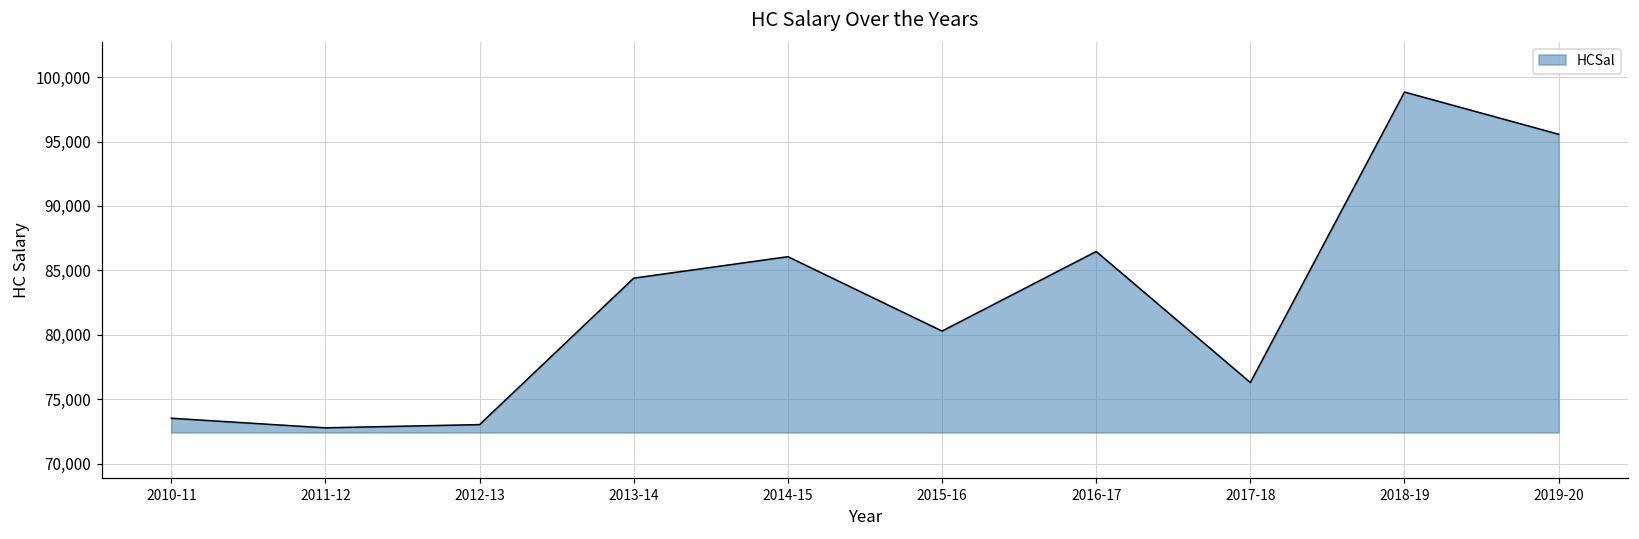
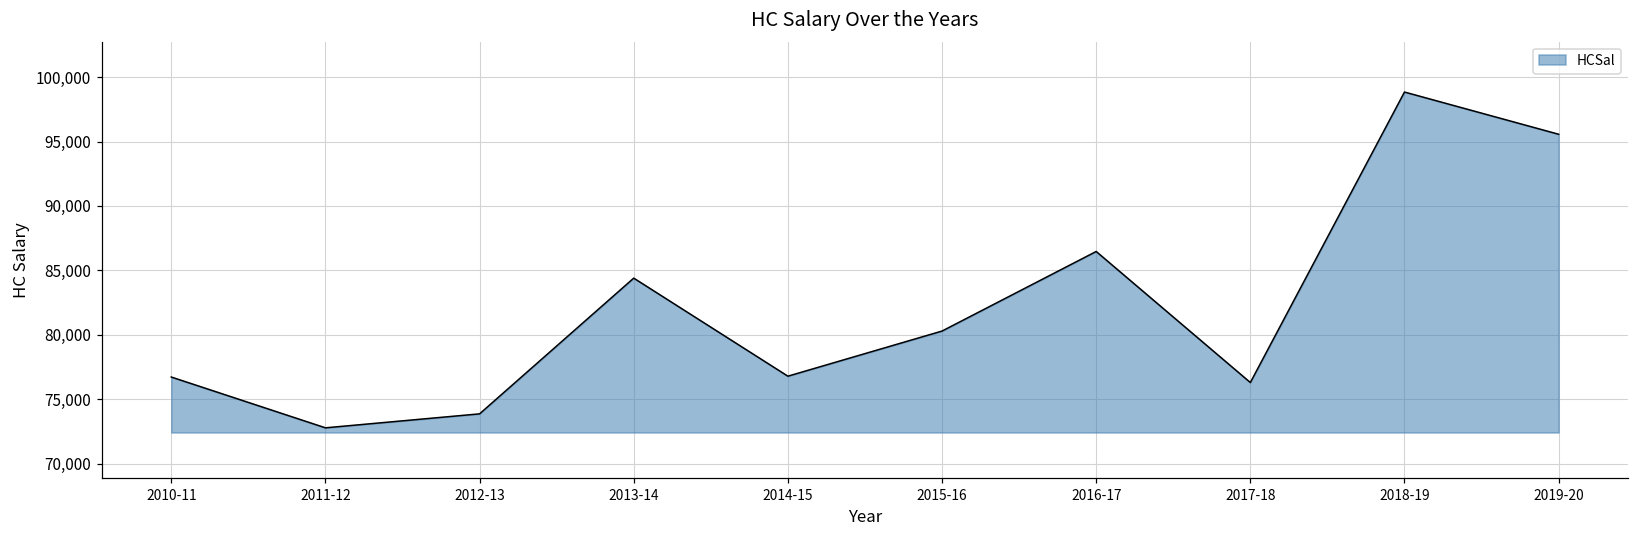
2010-11: 73,500 -> 76,700
2012-13: 73,000 -> 73,900
2014-15: 86,100 -> 76,800
